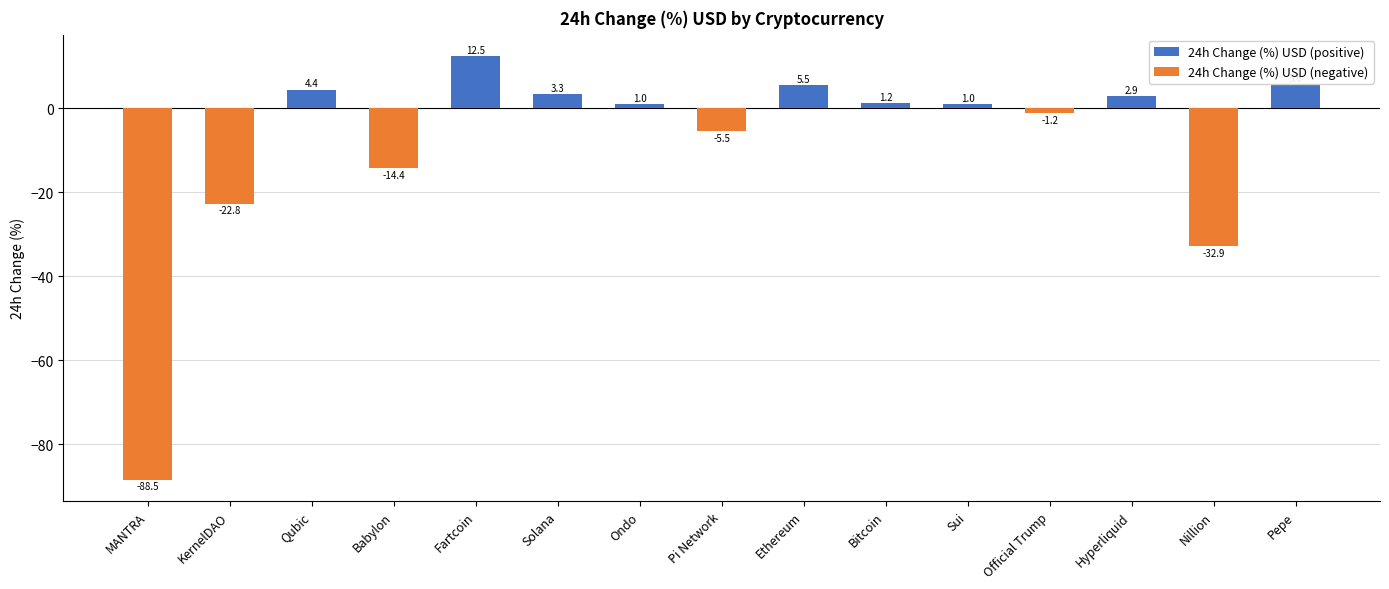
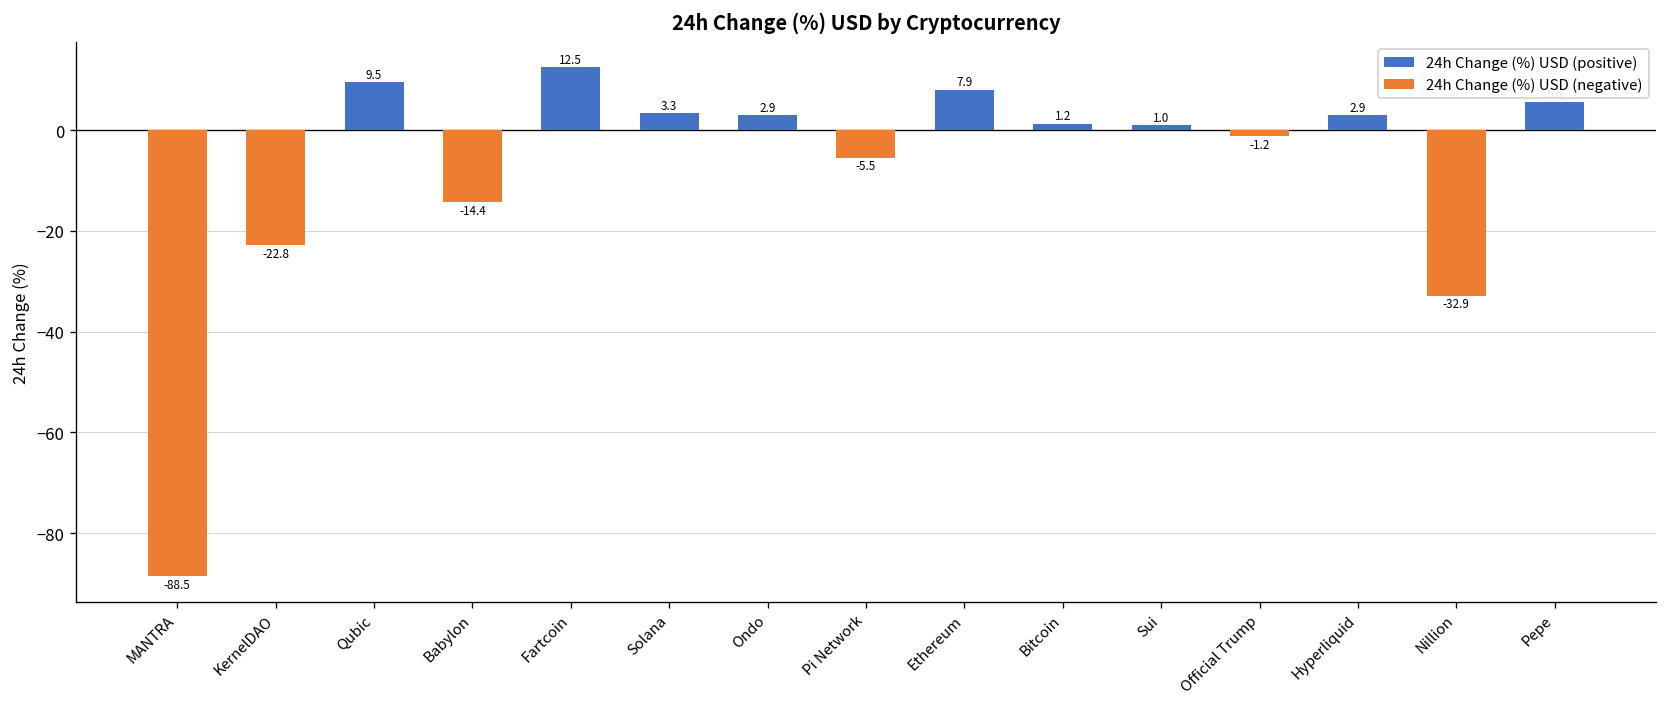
24h Change (%) USD (positive), Qubic: 4.4 -> 9.5
24h Change (%) USD (positive), Ondo: 1.0 -> 2.9
24h Change (%) USD (positive), Ethereum: 5.5 -> 7.9
